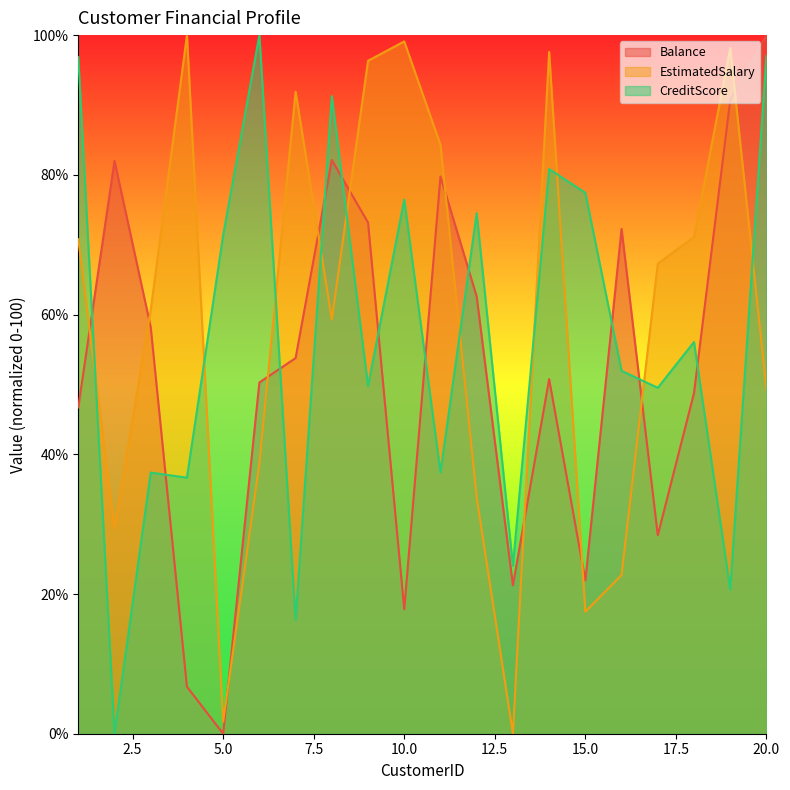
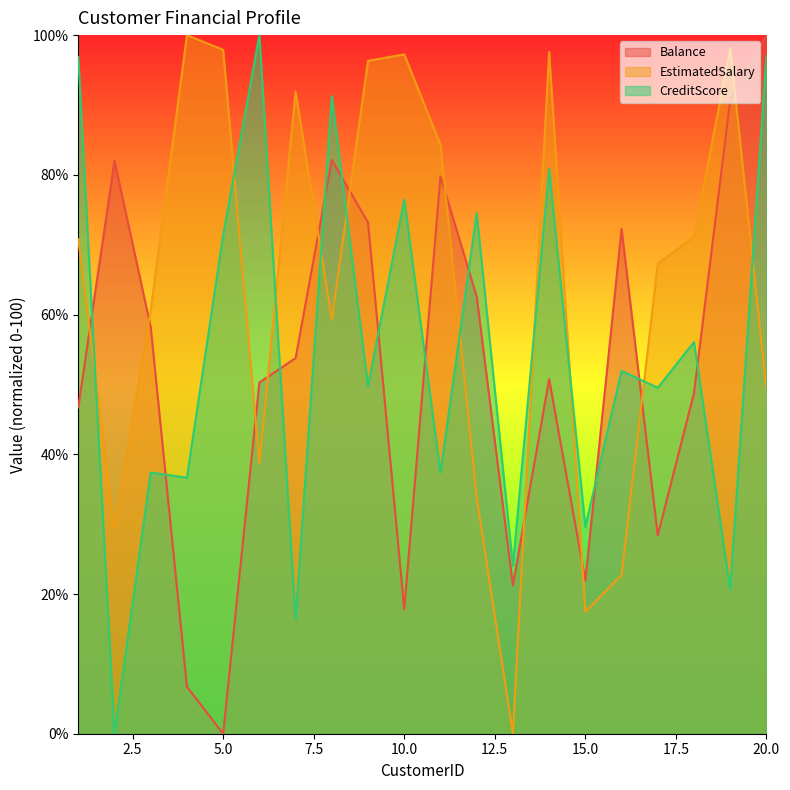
EstimatedSalary, 5.0: 2% -> 98%
EstimatedSalary, 10.0: 99% -> 97%
CreditScore, 15.0: 77% -> 30%
